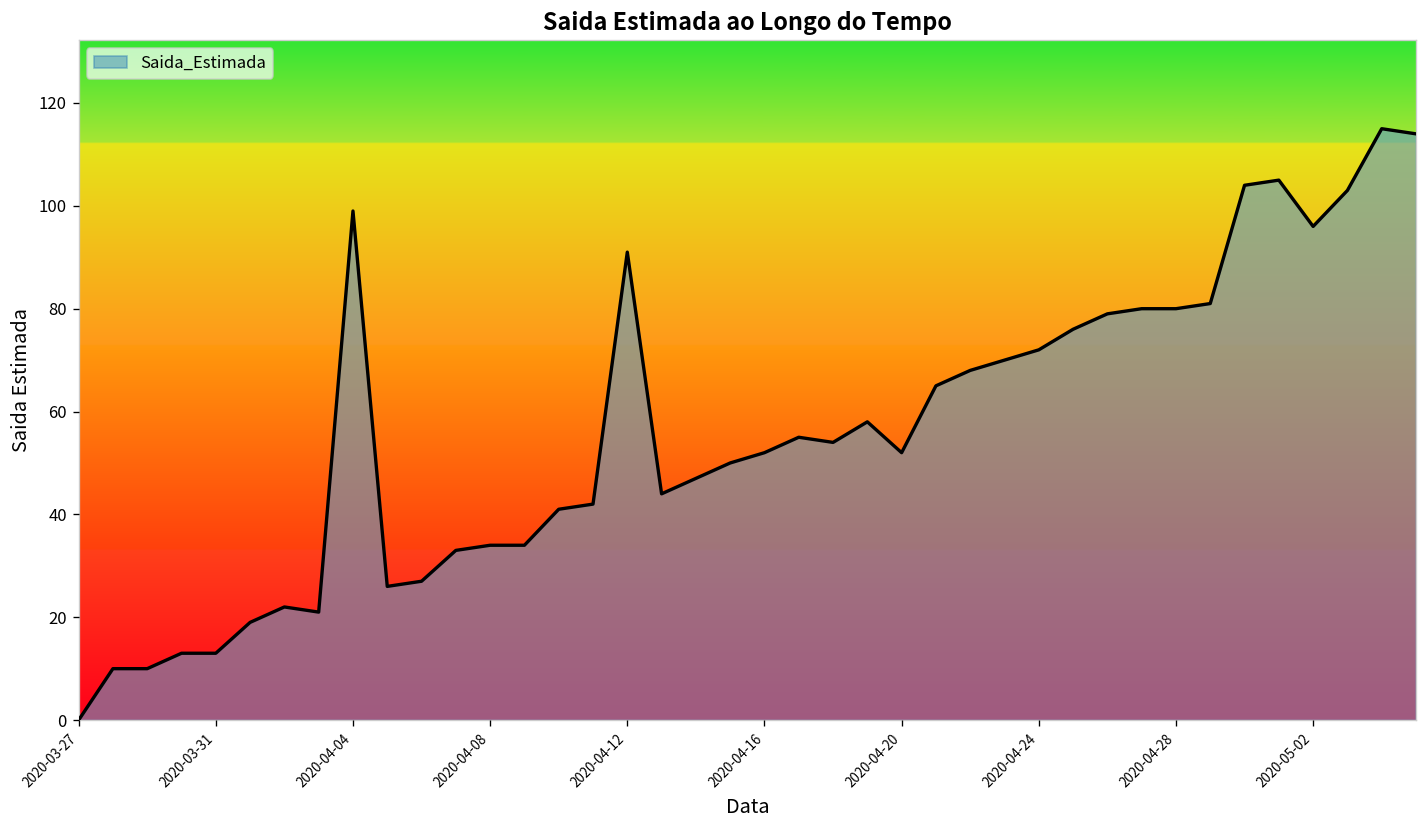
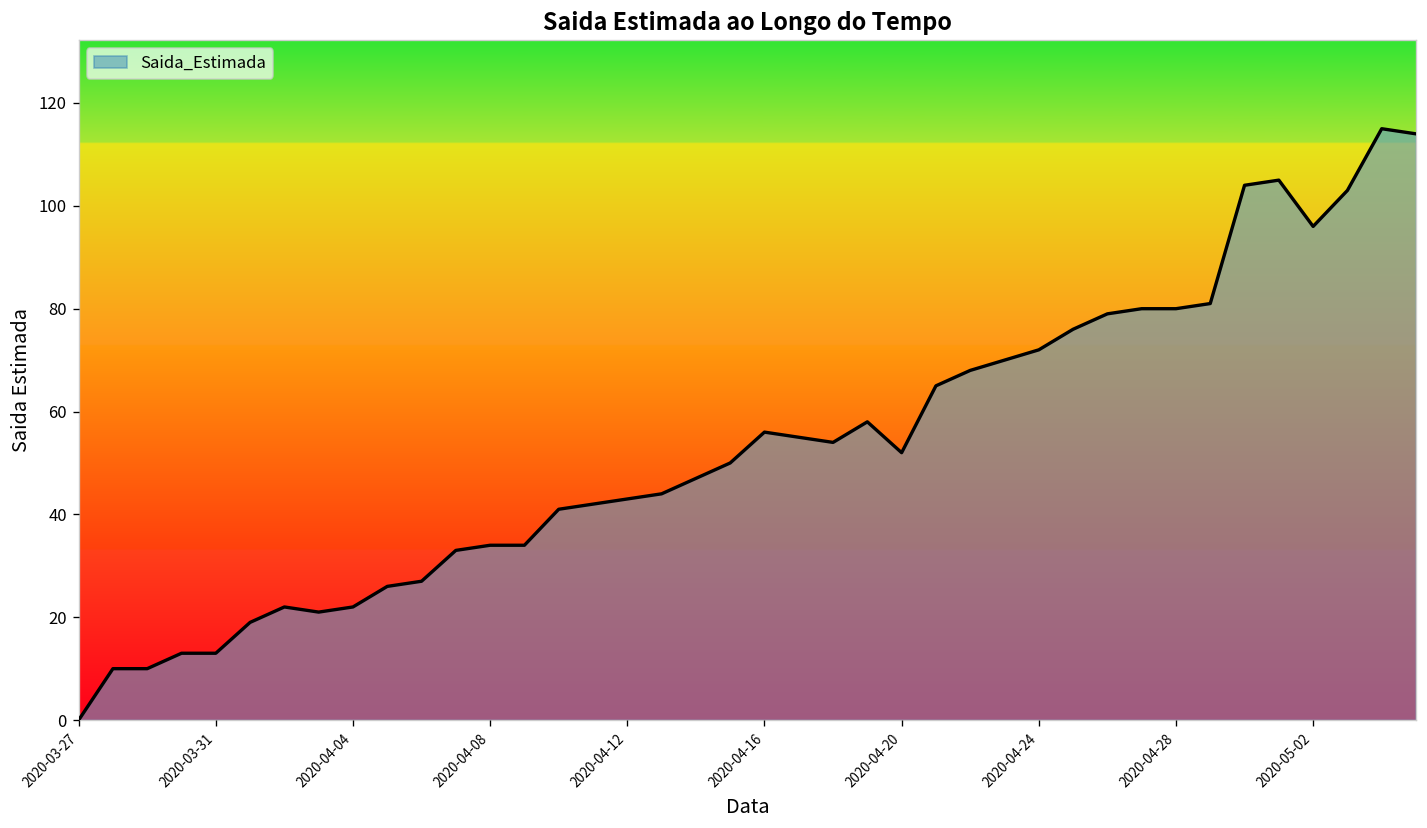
2020-04-04: 99 -> 22
2020-04-12: 91 -> 43
2020-04-16: 52 -> 56
